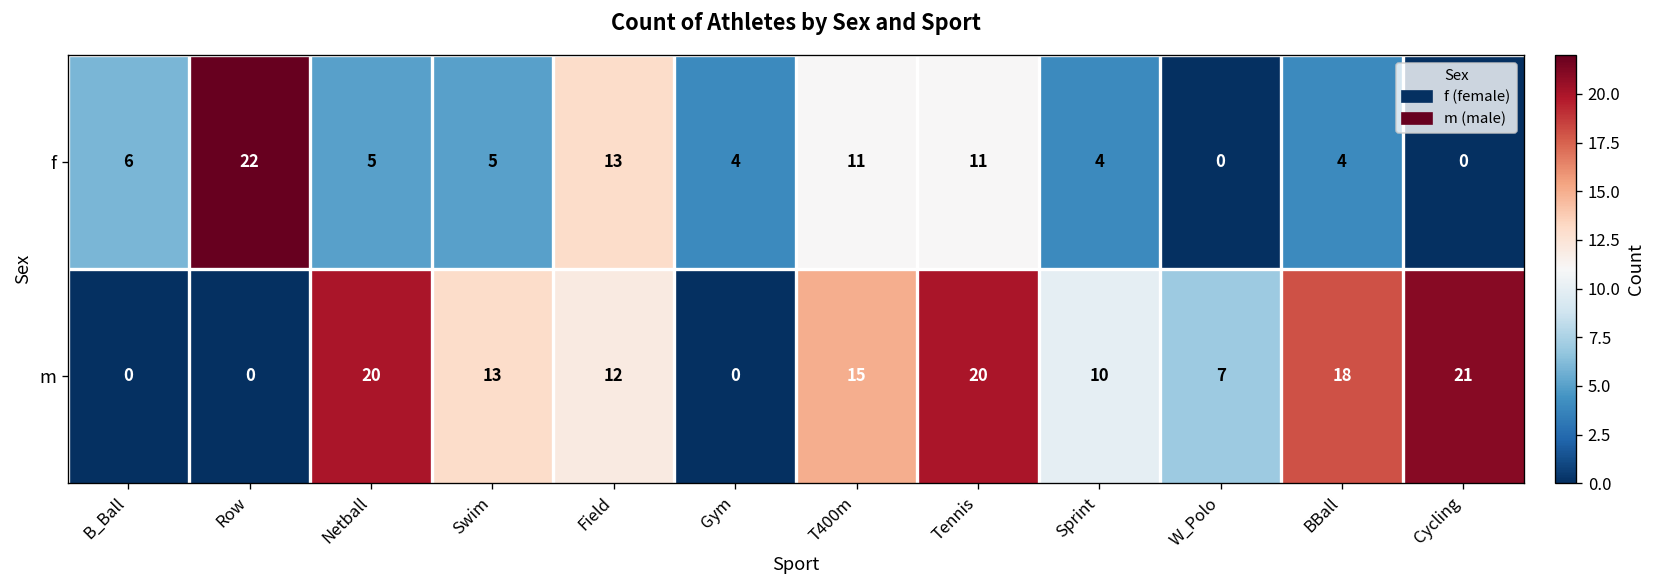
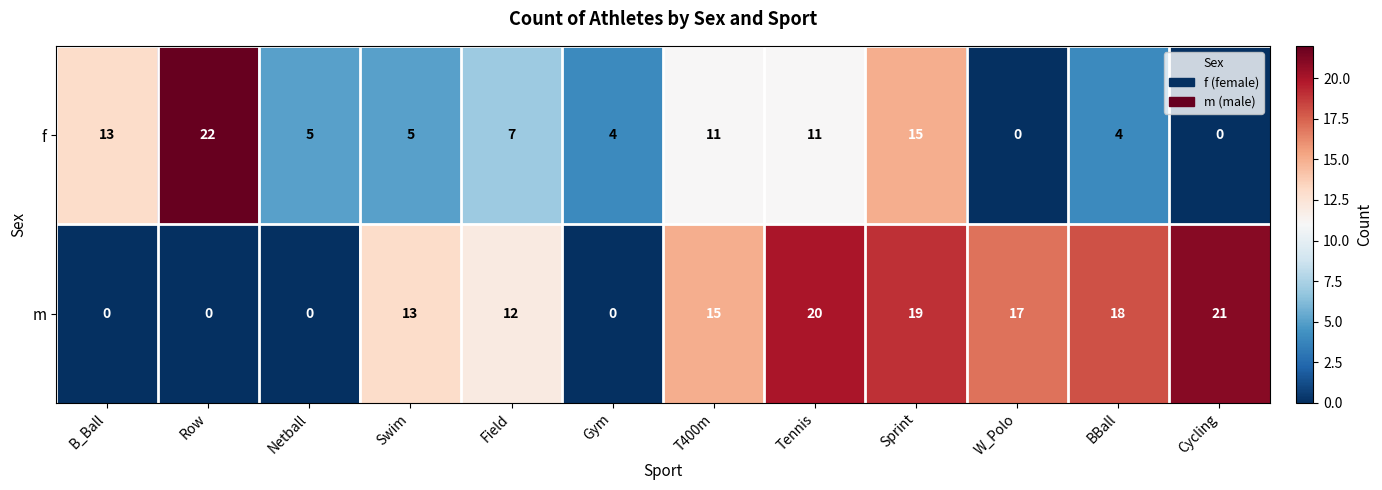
f, B_Ball: 6 -> 13
f, Field: 13 -> 7
f, Sprint: 4 -> 15
m, Netball: 20 -> 0
m, Sprint: 10 -> 19
m, W_Polo: 7 -> 17
